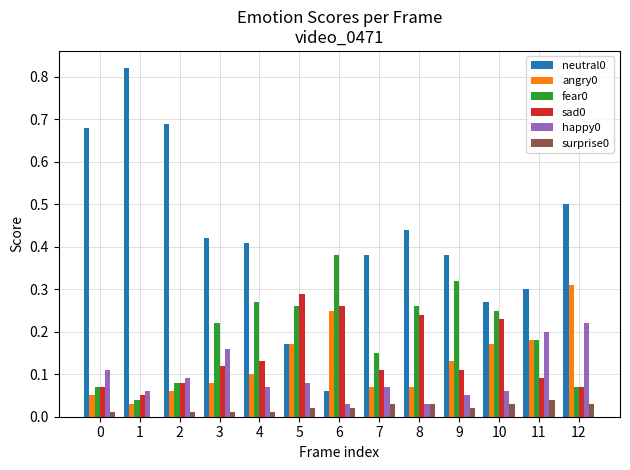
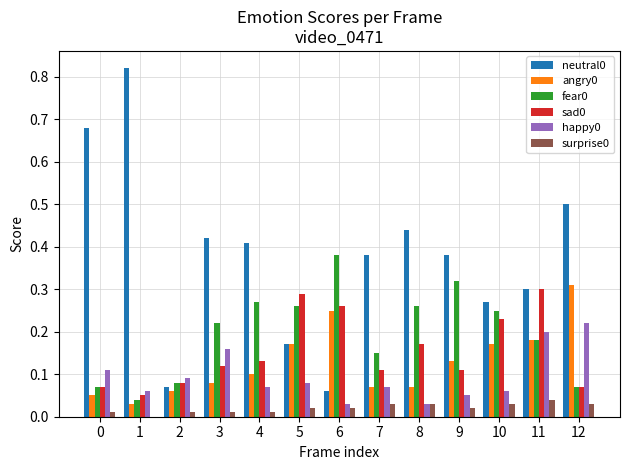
neutral0, 2: 0.69 -> 0.07
sad0, 8: 0.24 -> 0.17
sad0, 11: 0.09 -> 0.30
